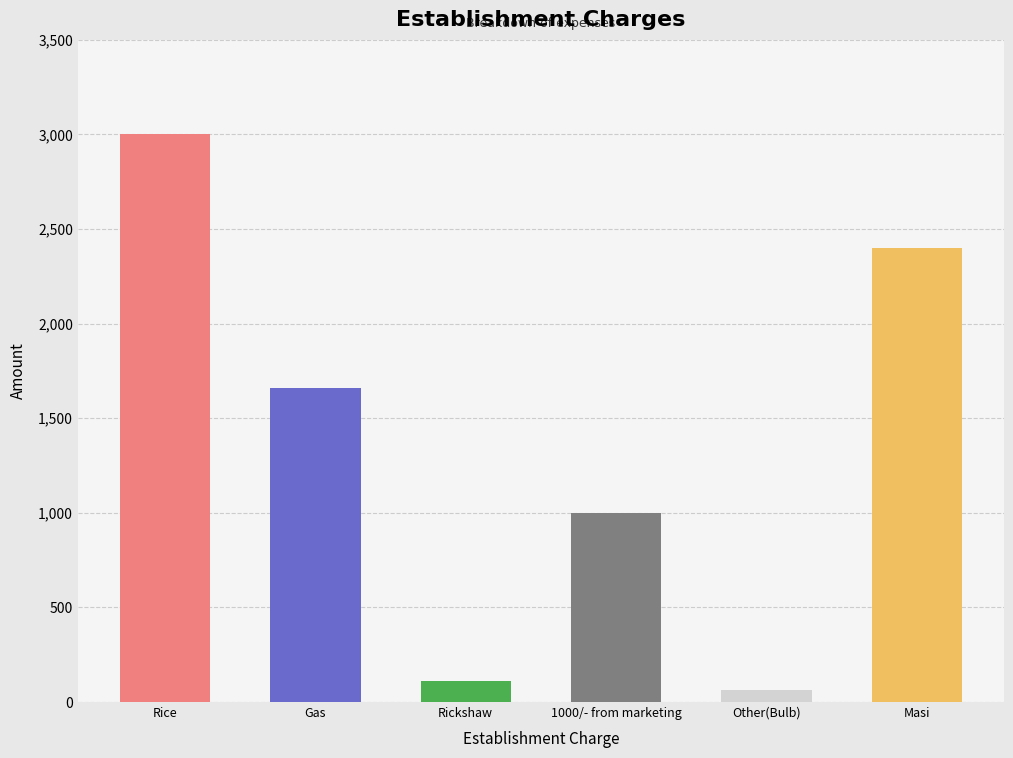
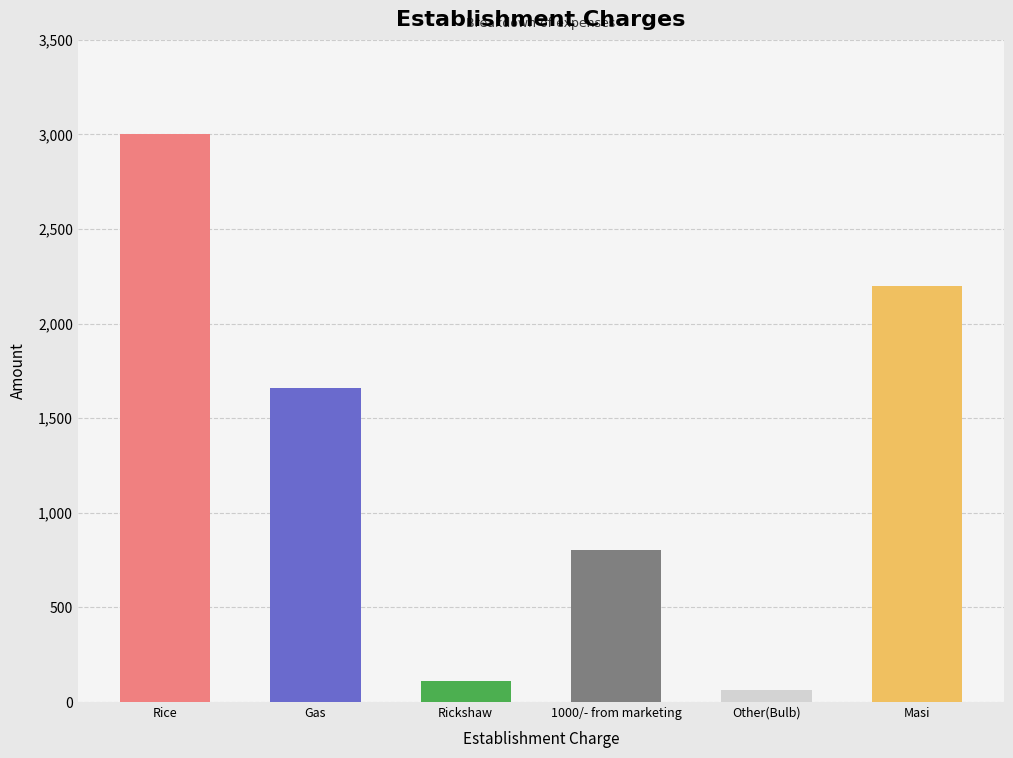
1000/- from marketing: 1,000 -> 810
Masi: 2,400 -> 2,200
